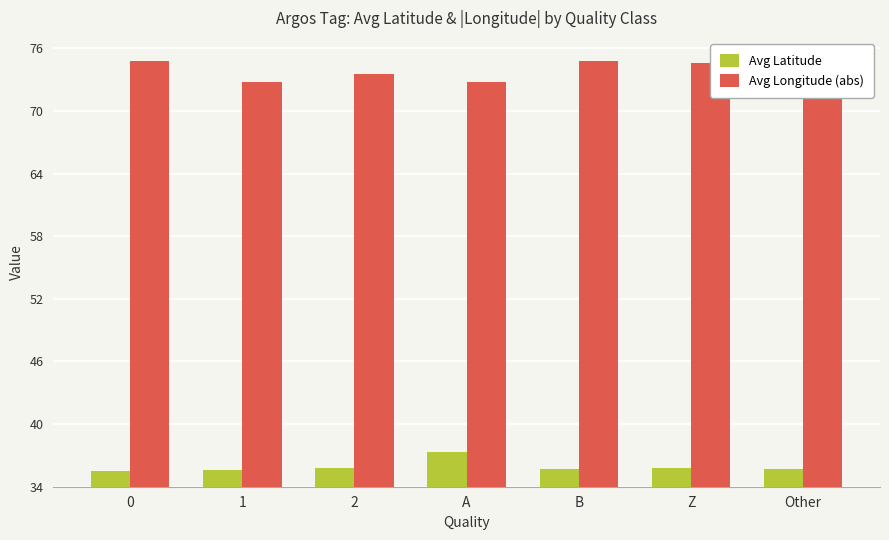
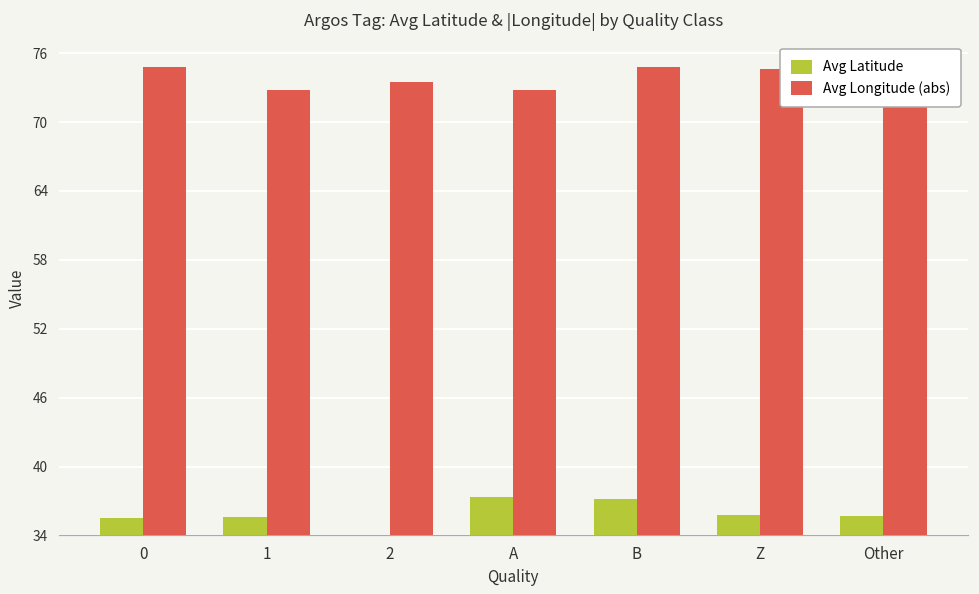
Avg Latitude, 2: 35.8 -> 33.9
Avg Latitude, B: 35.7 -> 37.1
